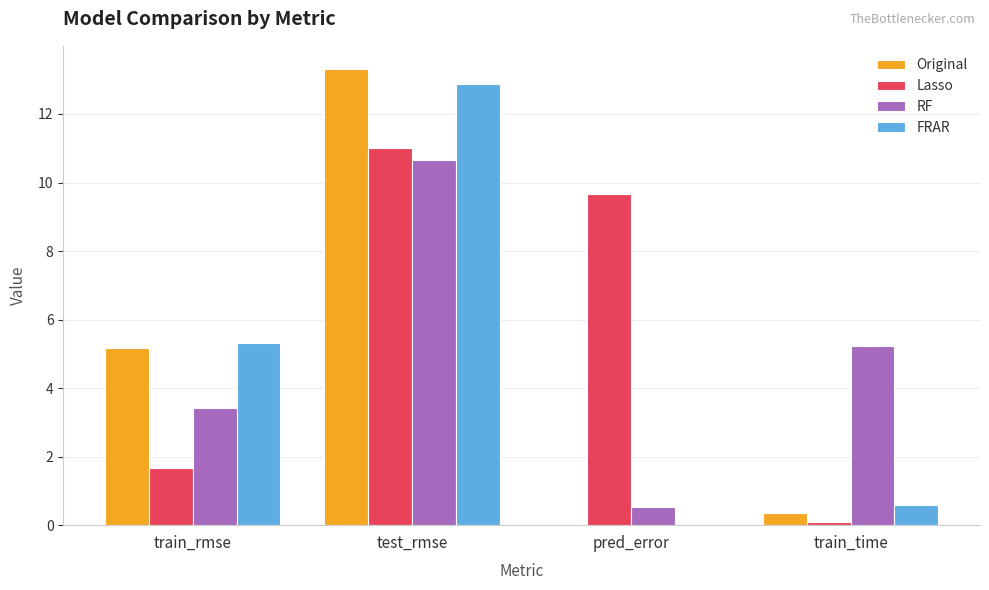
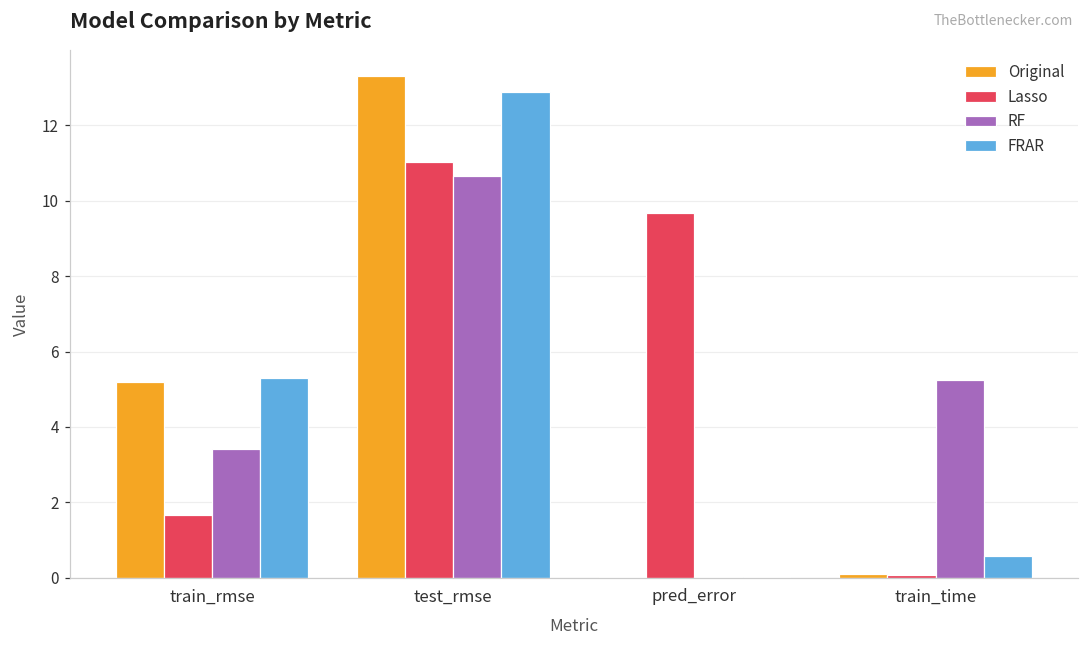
RF, pred_error: 0.5 -> 0.0
Original, train_time: 0.3 -> 0.1
